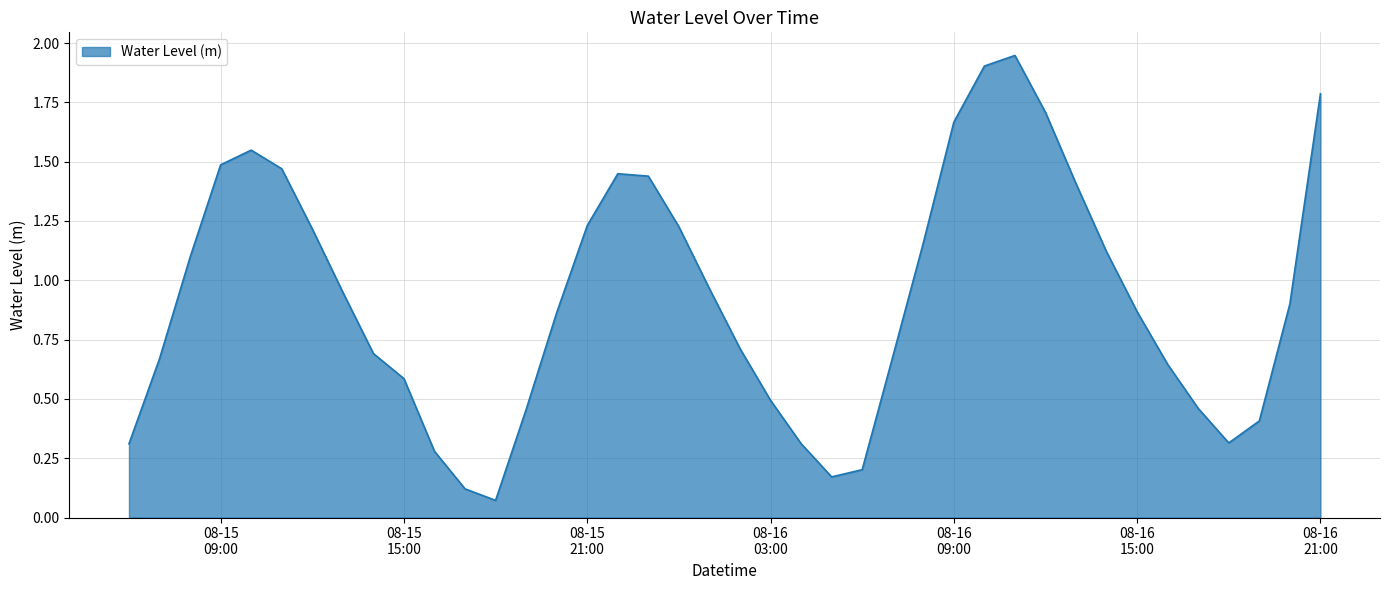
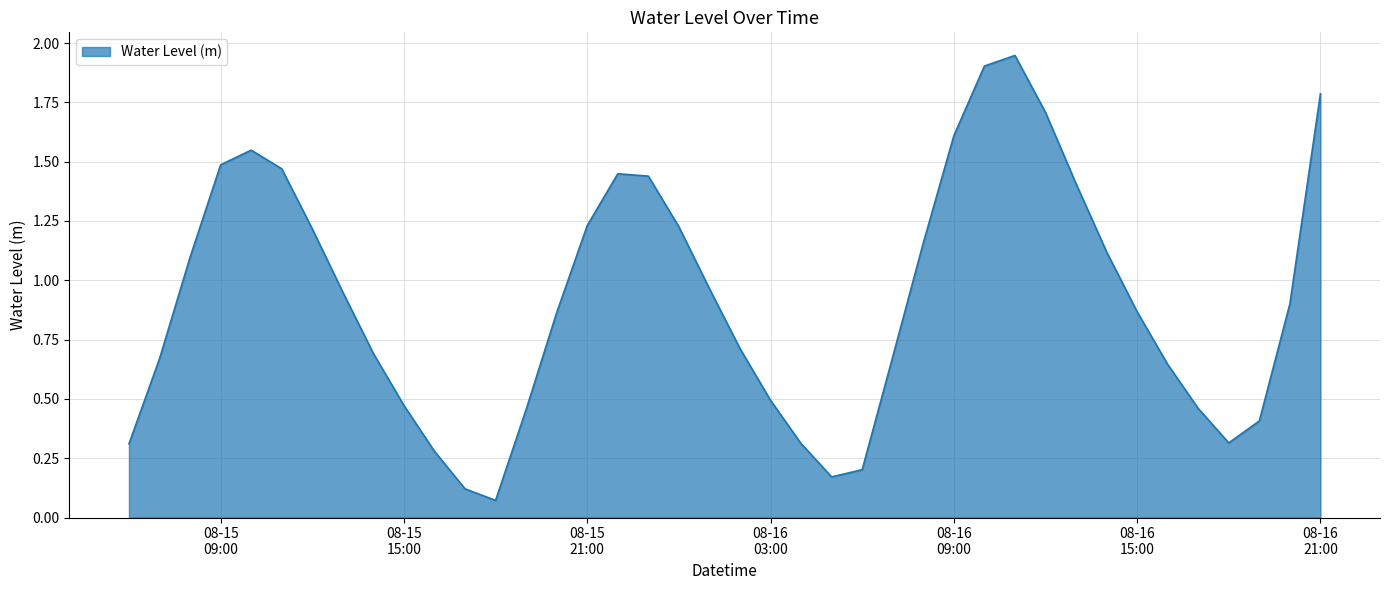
08-15 15:00: 0.59 -> 0.47
08-16 09:00: 1.67 -> 1.61
